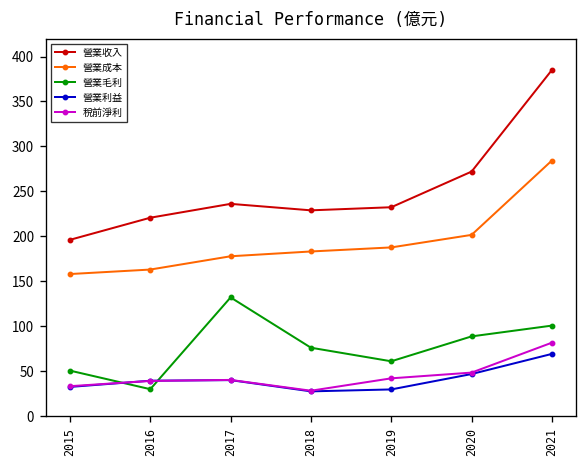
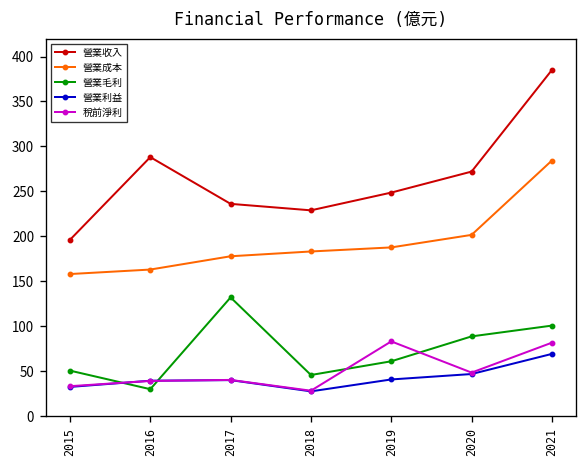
營業收入, 2016: 220 -> 290
營業毛利, 2018: 80 -> 50
營業收入, 2019: 230 -> 250
營業利益, 2019: 30 -> 40
稅前淨利, 2019: 40 -> 80
